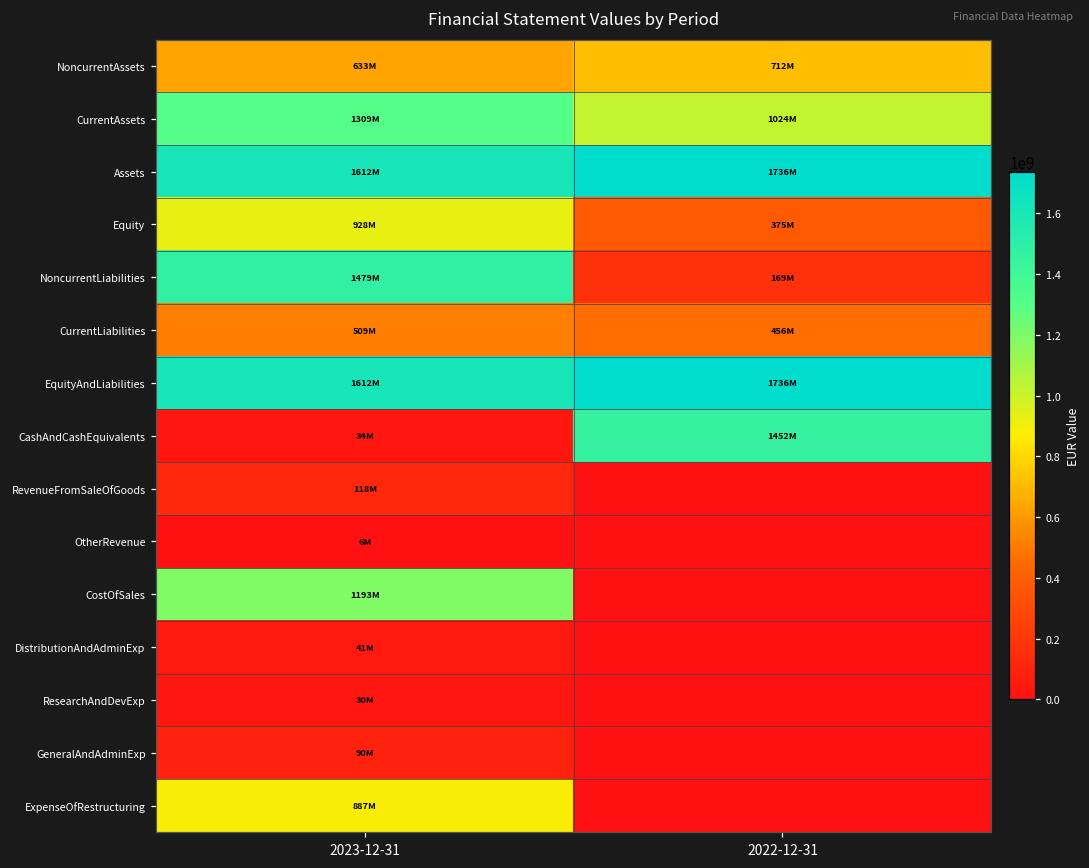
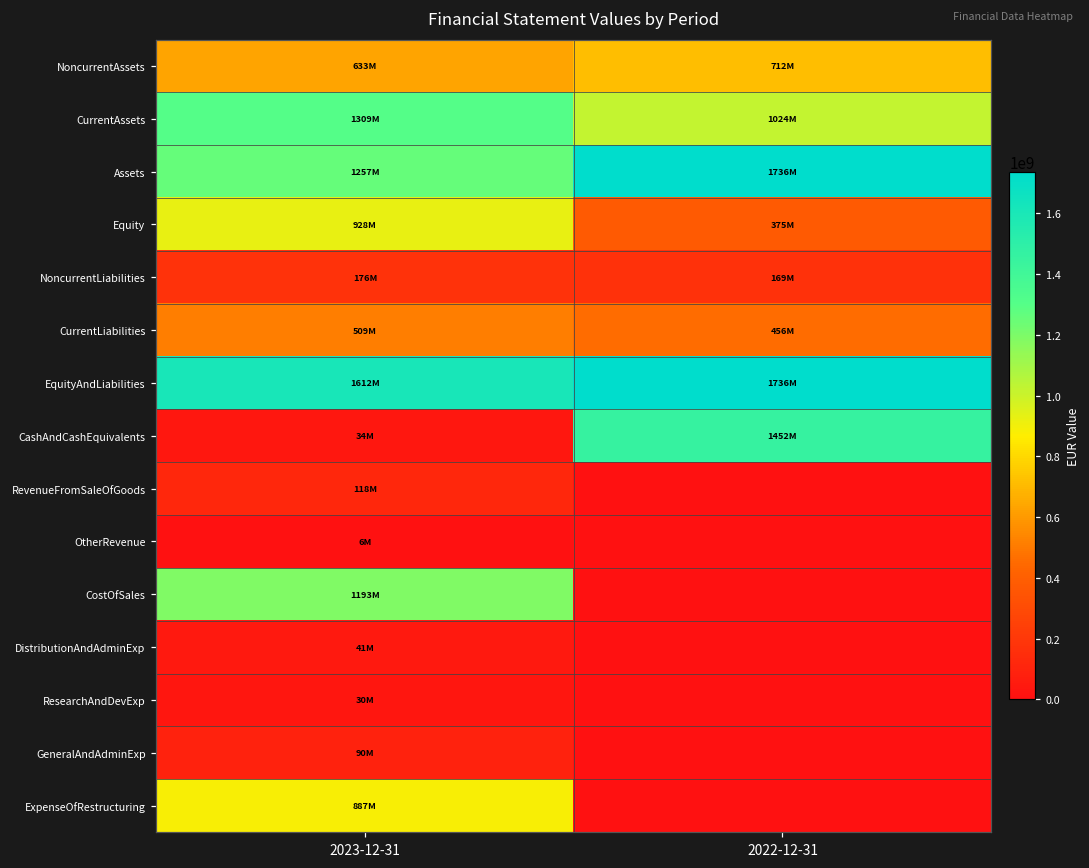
Assets, 2023-12-31: 1612M -> 1257M
NoncurrentLiabilities, 2023-12-31: 1479M -> 176M
